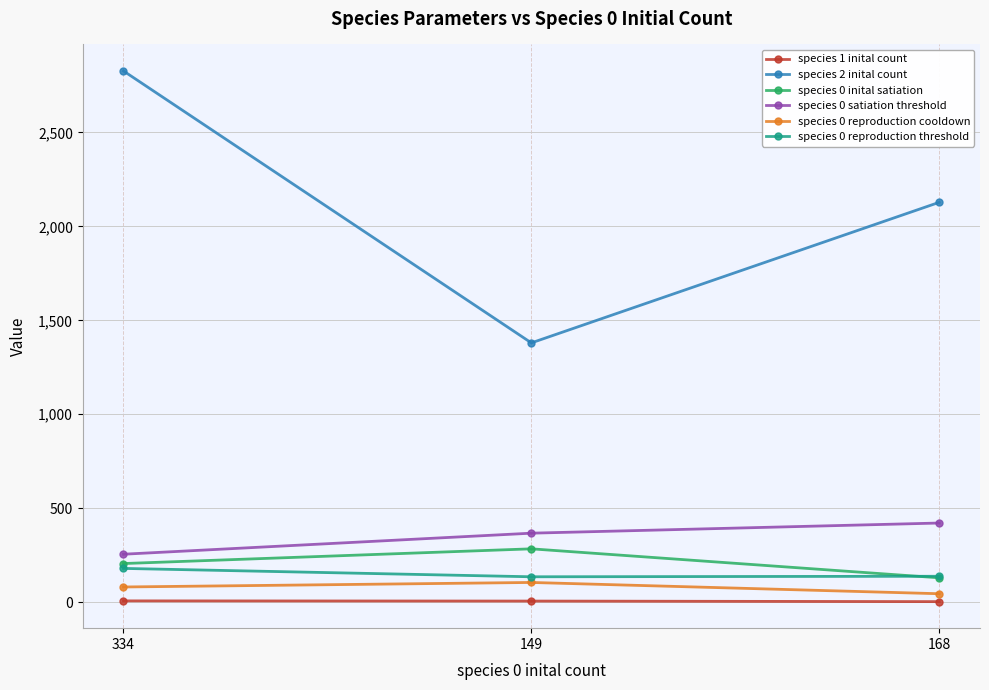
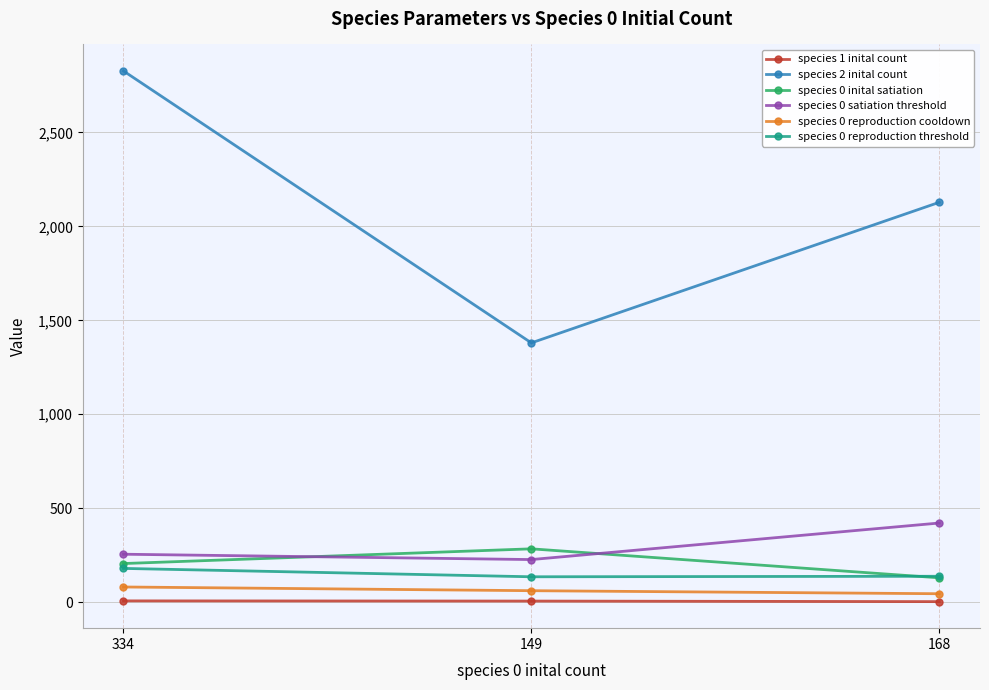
species 0 satiation threshold, 149: 370 -> 230
species 0 reproduction cooldown, 149: 110 -> 60
